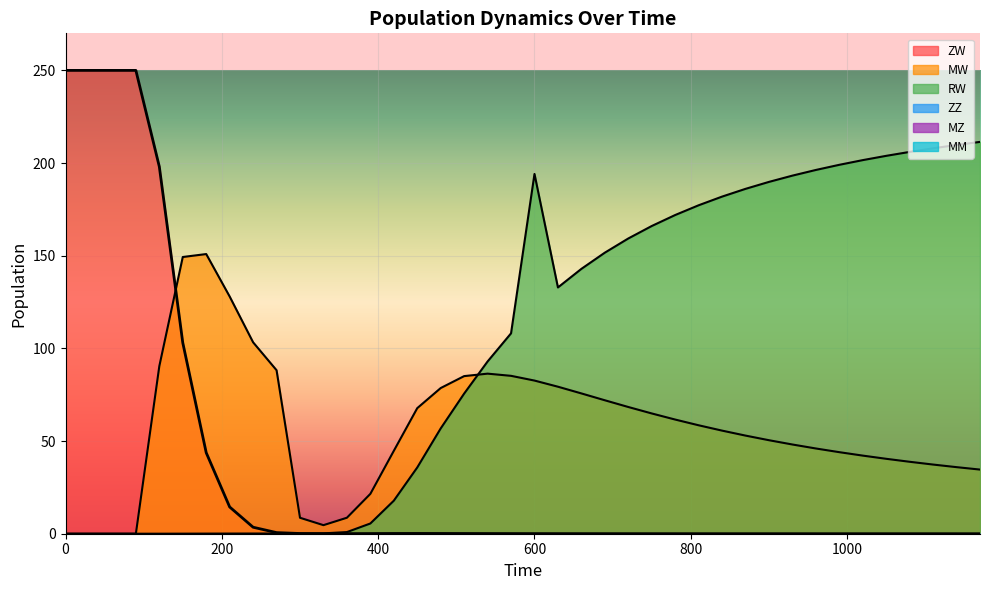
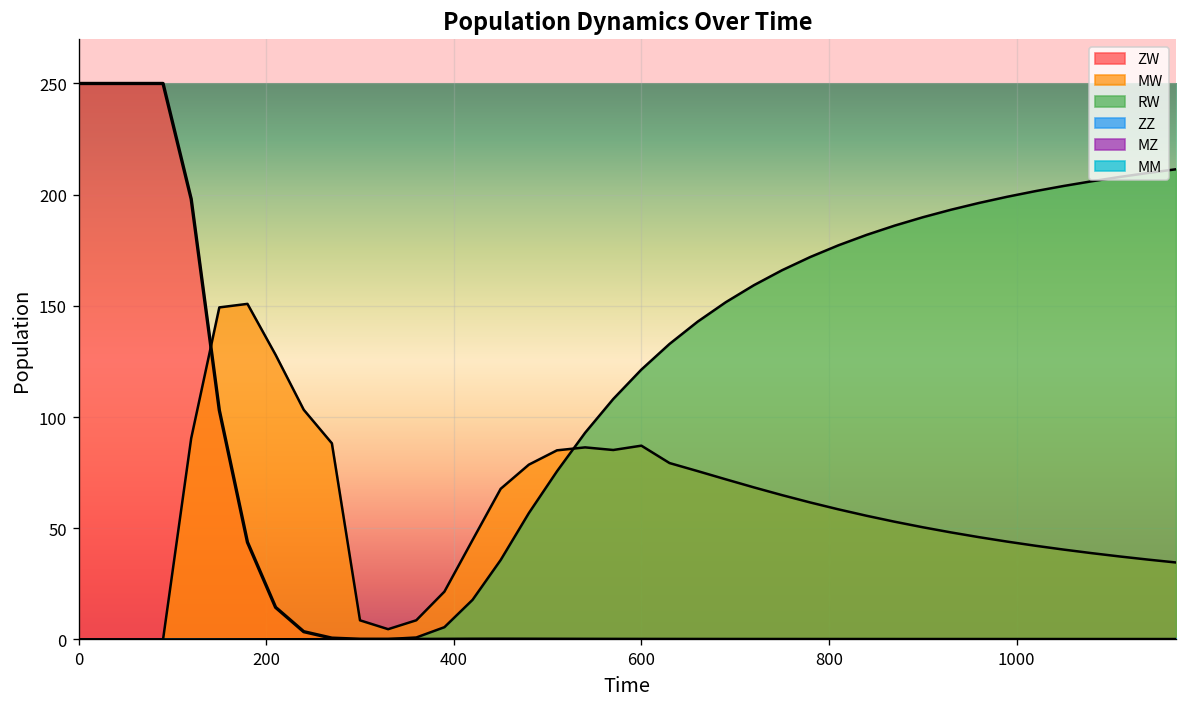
MW, 600: 83 -> 87
RW, 600: 194 -> 121
